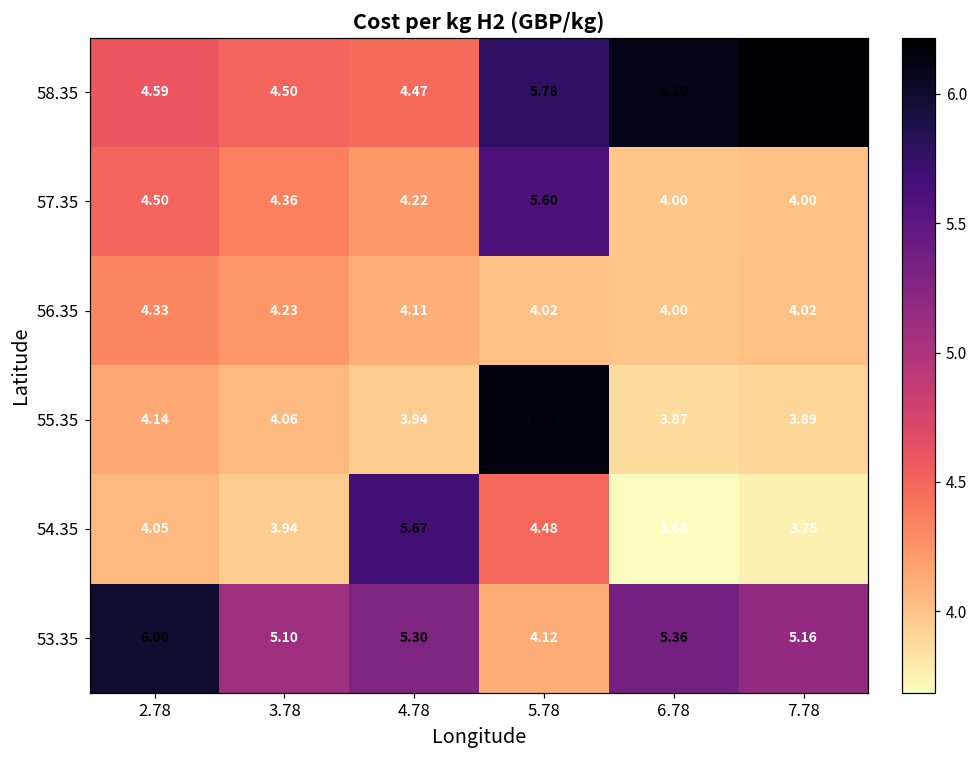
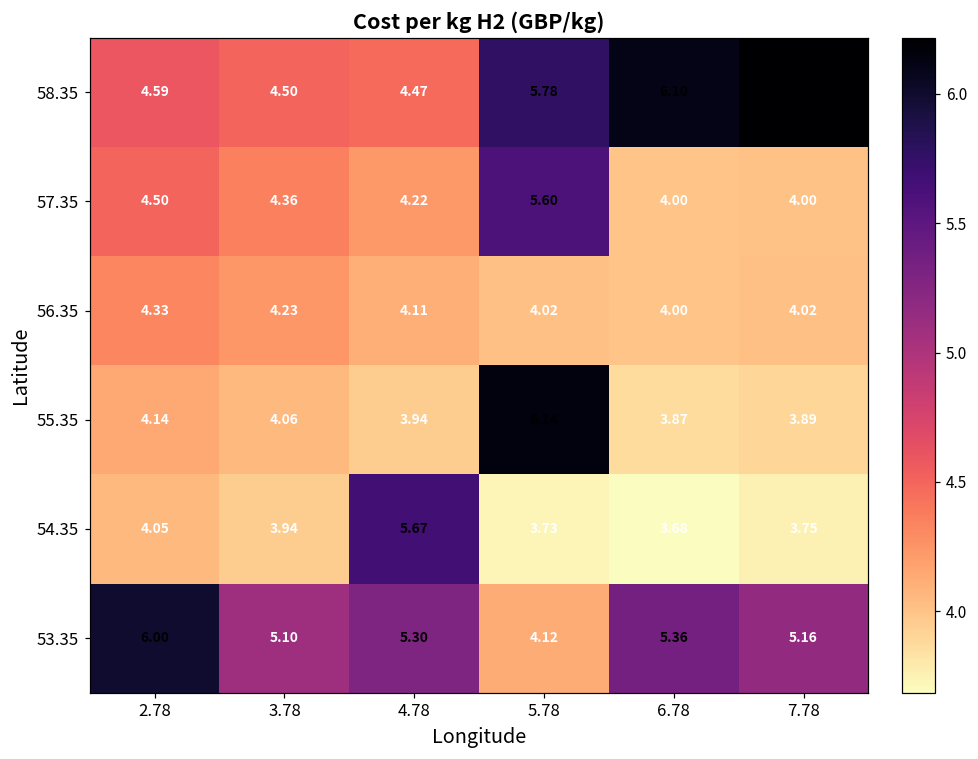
54.35, 5.78: 4.48 -> 3.73
